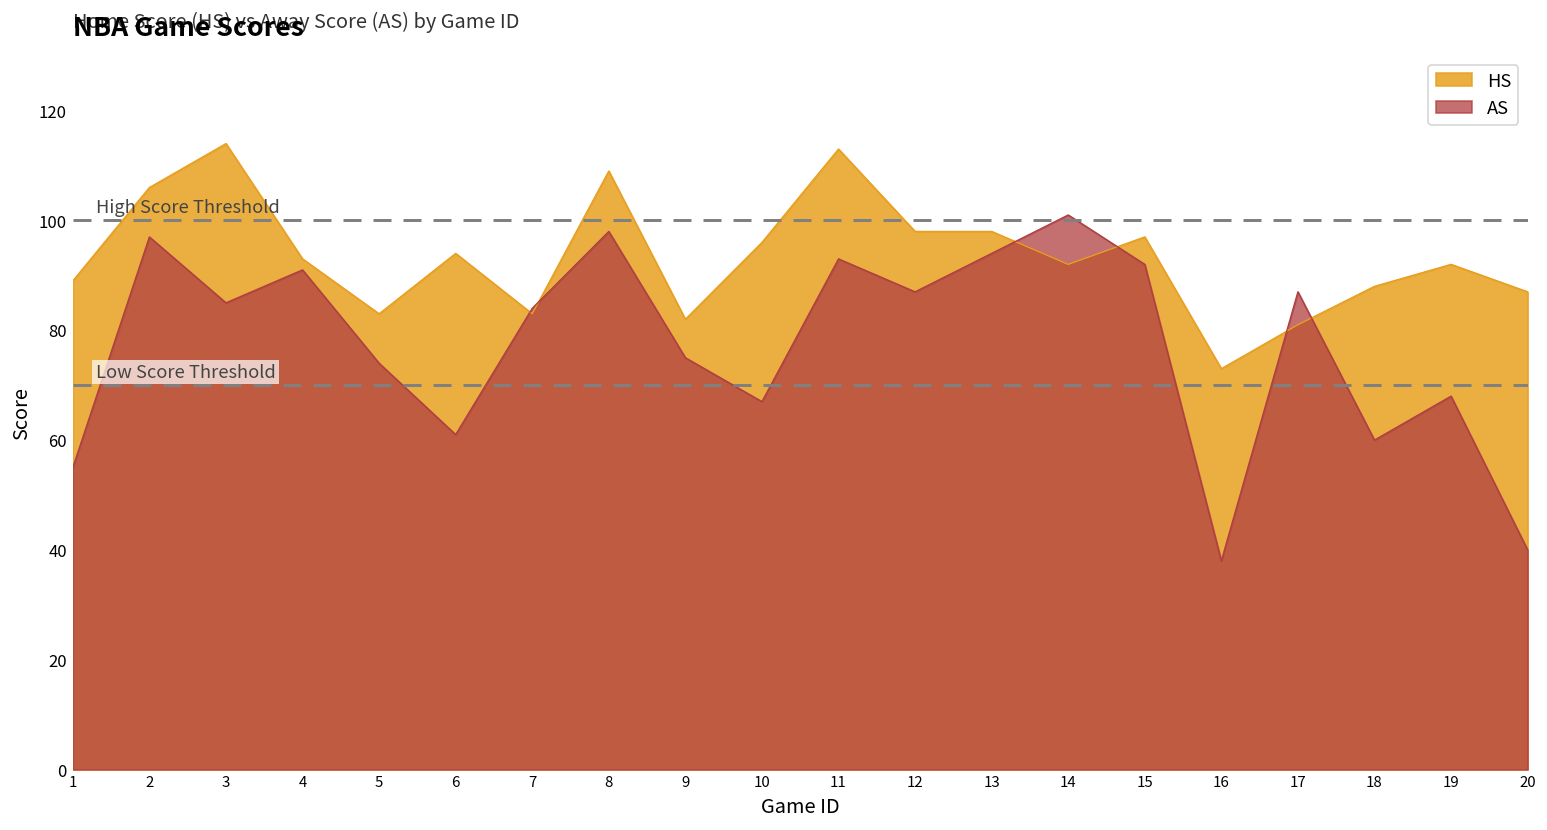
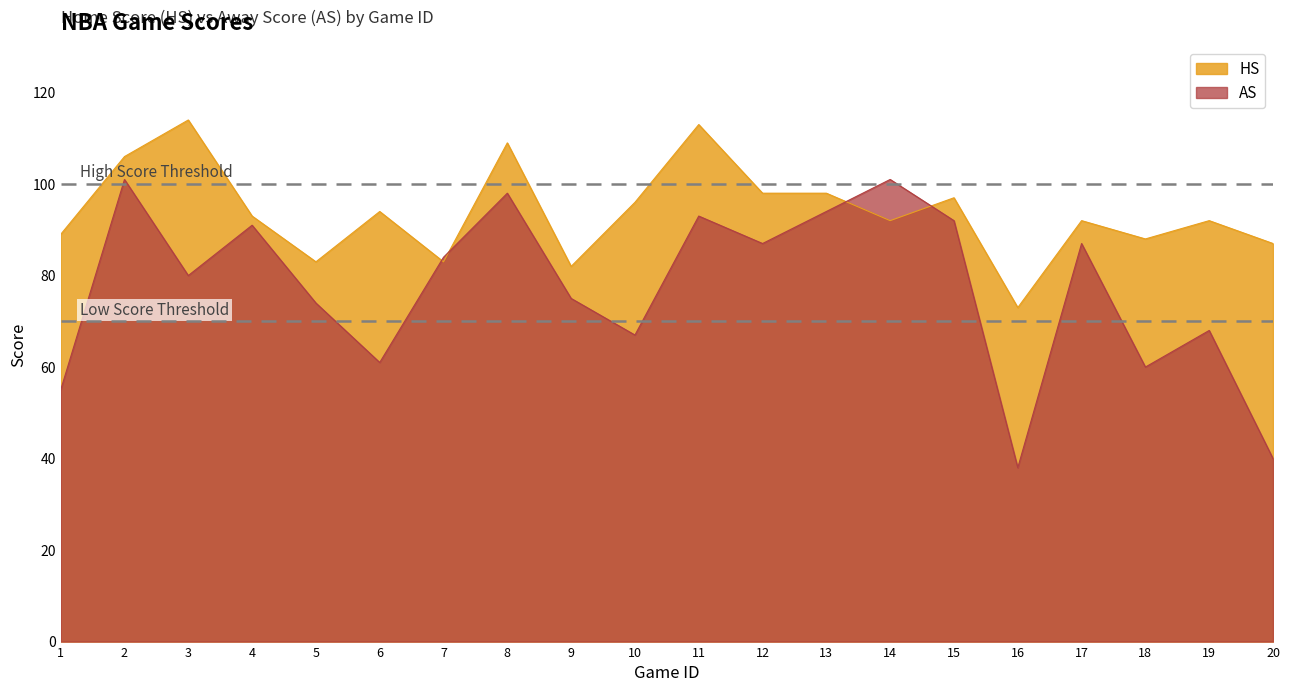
AS, 2: 97 -> 101
AS, 3: 85 -> 80
HS, 17: 81 -> 92
